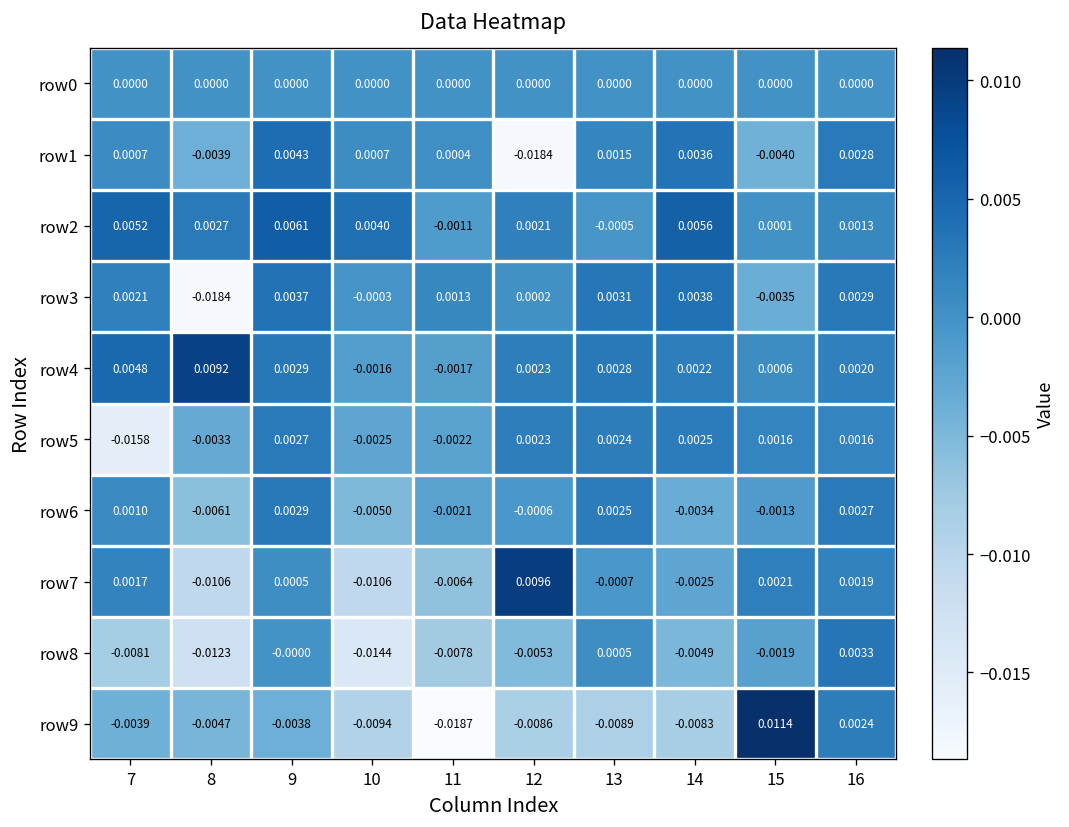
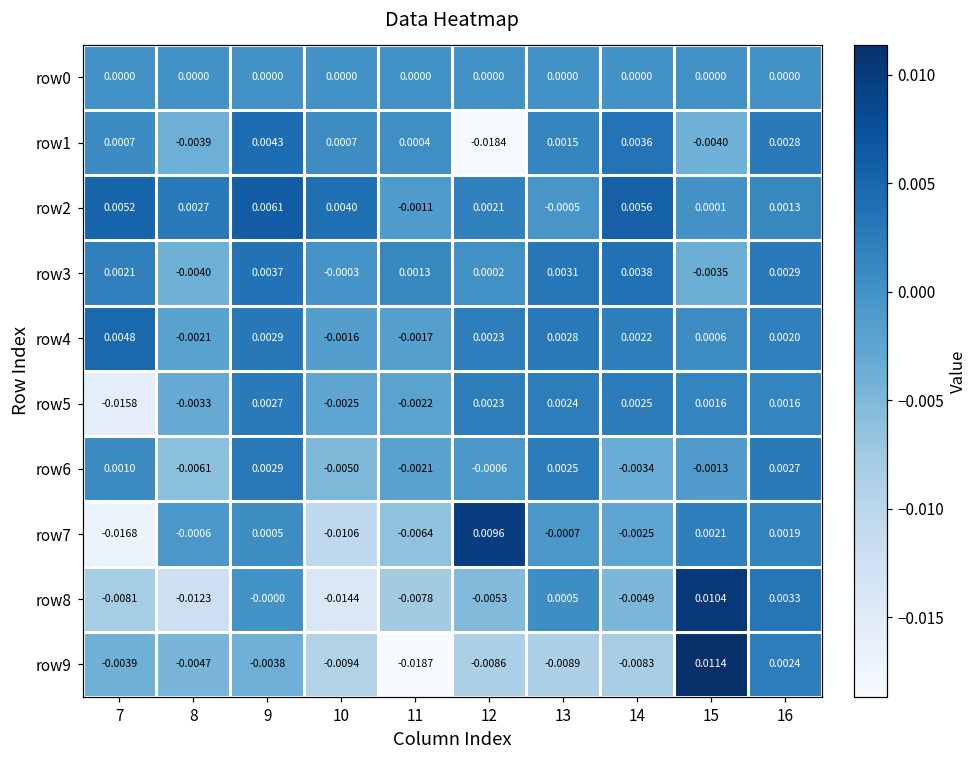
row3, 8: -0.0184 -> -0.0040
row4, 8: 0.0092 -> -0.0021
row7, 7: 0.0017 -> -0.0168
row7, 8: -0.0106 -> -0.0006
row8, 15: -0.0019 -> 0.0104
